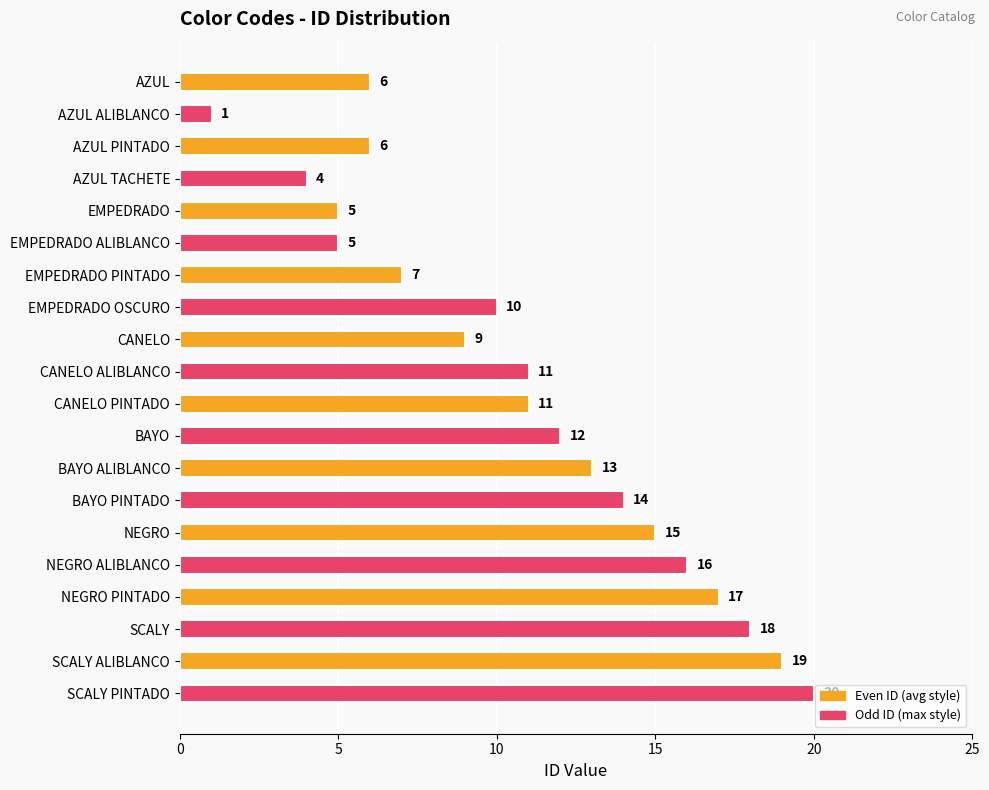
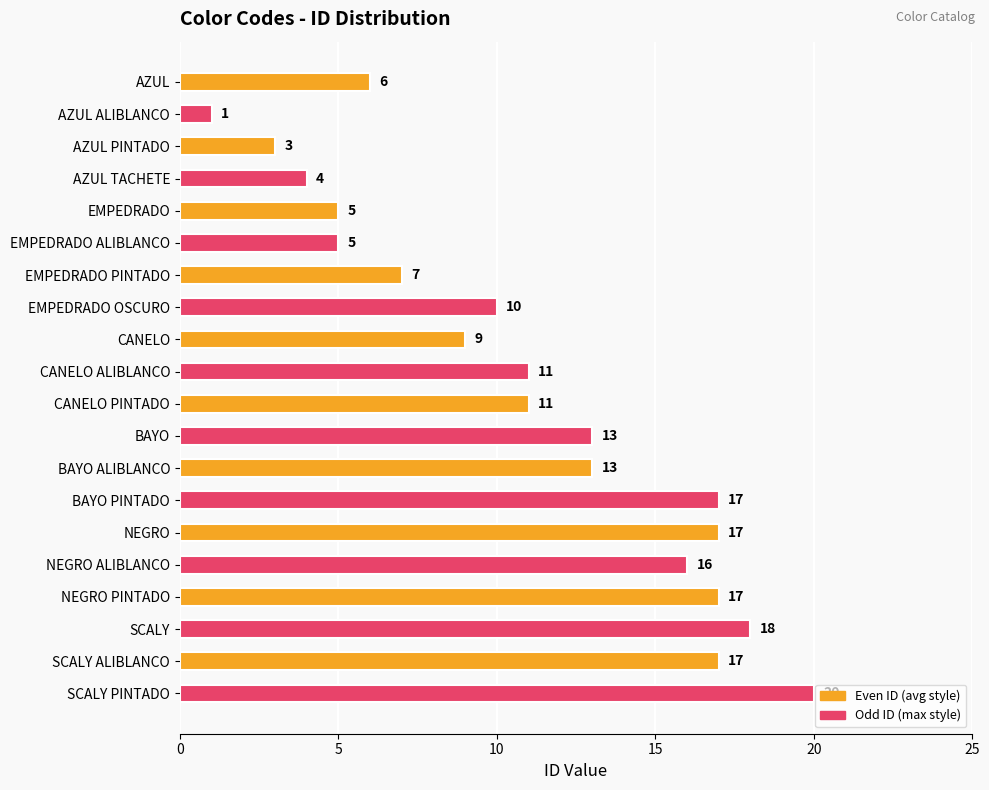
AZUL PINTADO: 6 -> 3
BAYO: 12 -> 13
BAYO PINTADO: 14 -> 17
NEGRO: 15 -> 17
SCALY ALIBLANCO: 19 -> 17
